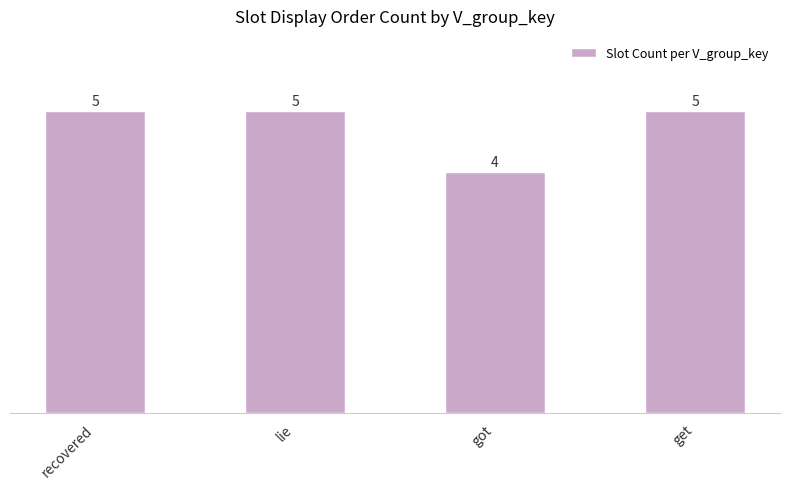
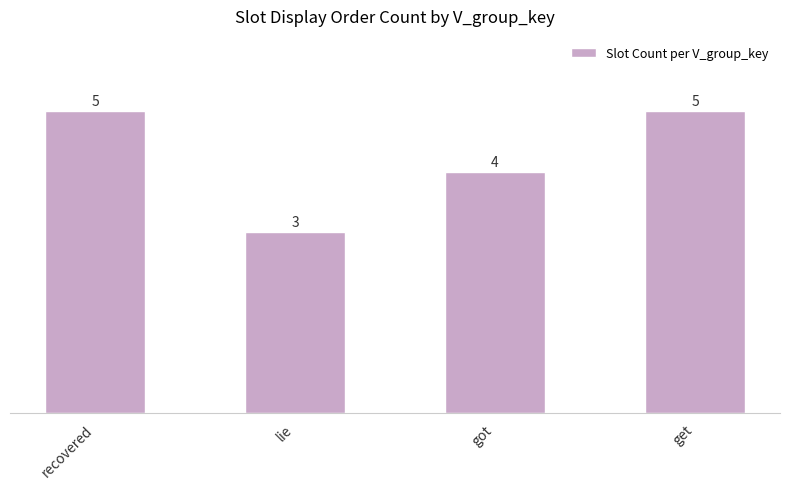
lie: 5 -> 3
